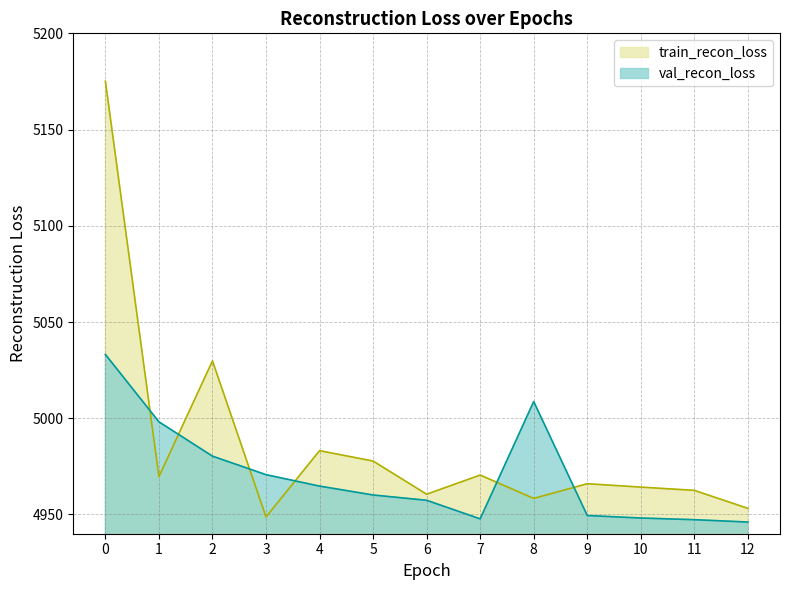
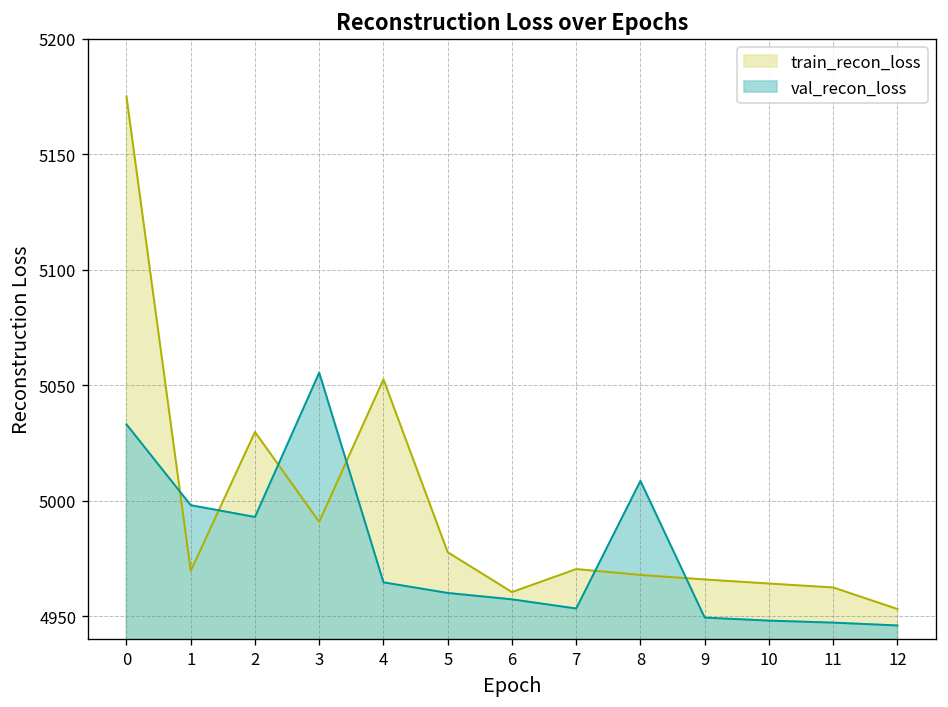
val_recon_loss, 2: 4980 -> 4993
train_recon_loss, 3: 4949 -> 4991
val_recon_loss, 3: 4971 -> 5056
train_recon_loss, 4: 4983 -> 5053
val_recon_loss, 7: 4948 -> 4953
train_recon_loss, 8: 4958 -> 4968
